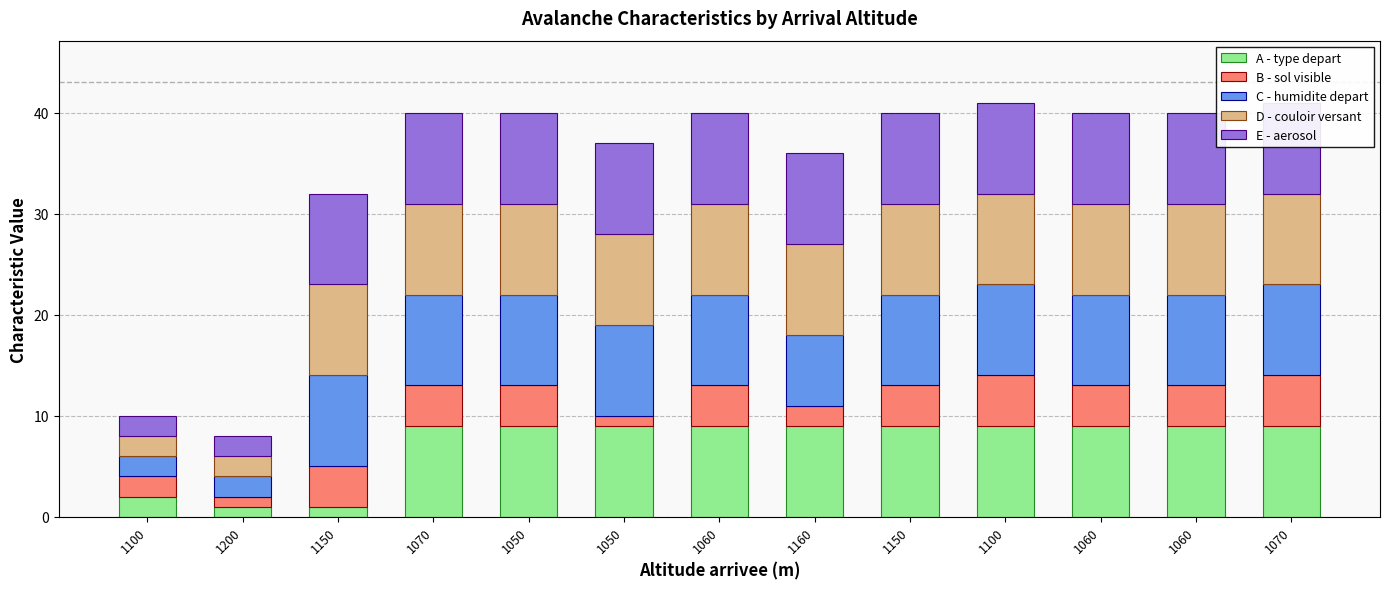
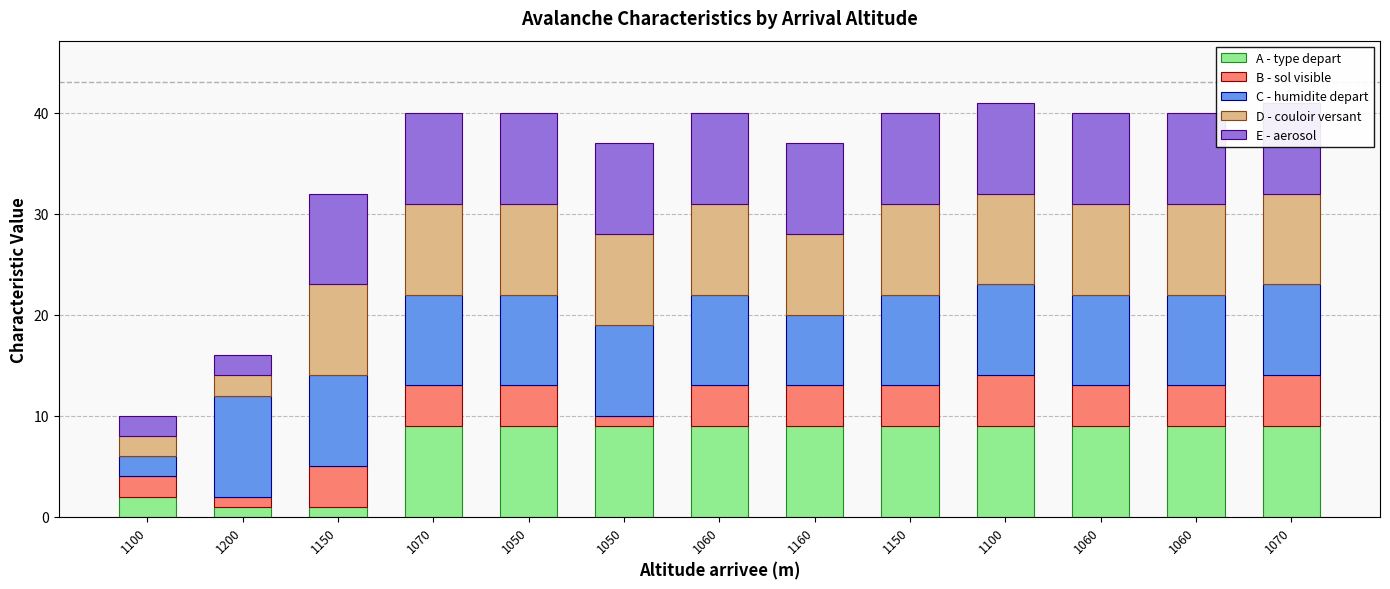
C - humidite depart, 1200: 2 -> 10
B - sol visible, 1160: 2 -> 4
D - couloir versant, 1160: 9 -> 8
